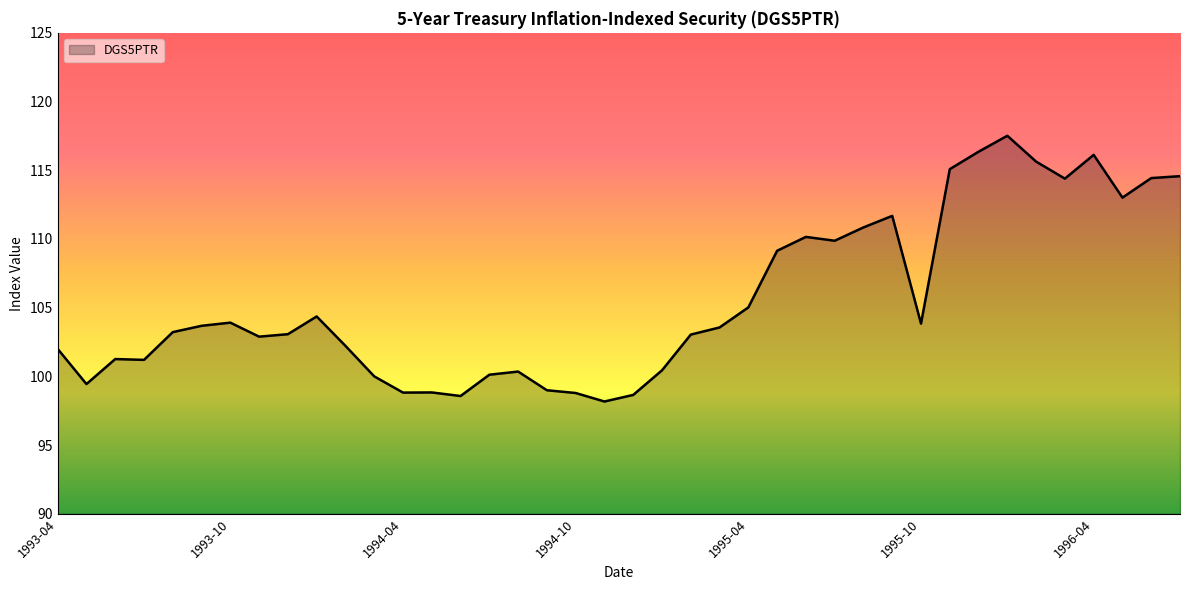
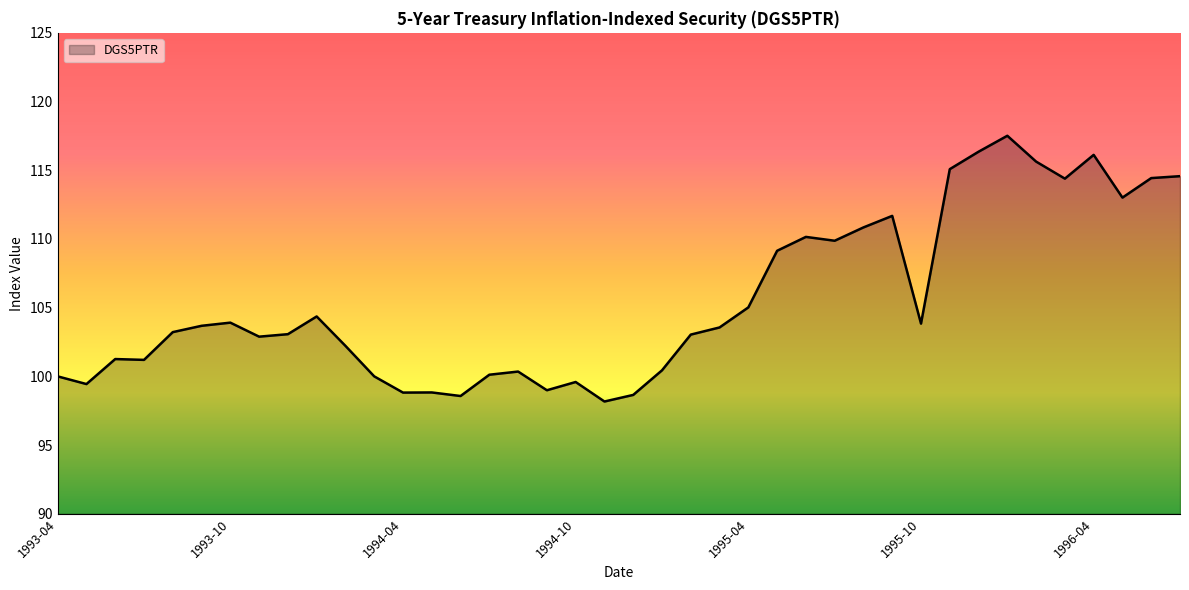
1993-04: 102 -> 100
1994-10: 98.8 -> 99.6
